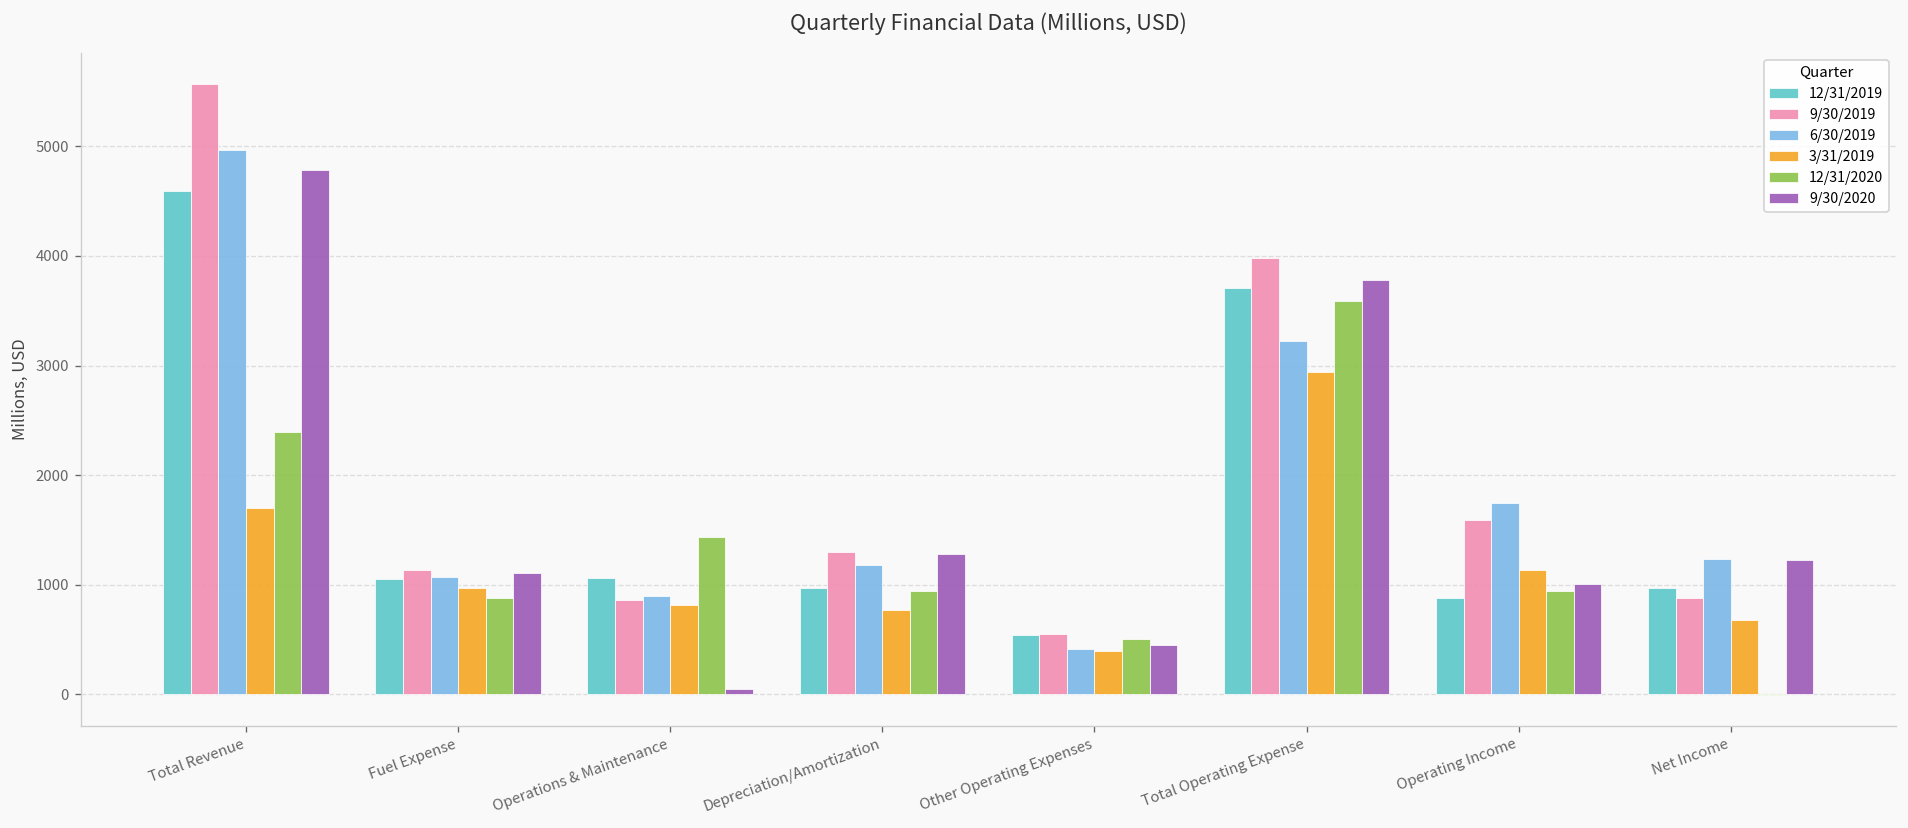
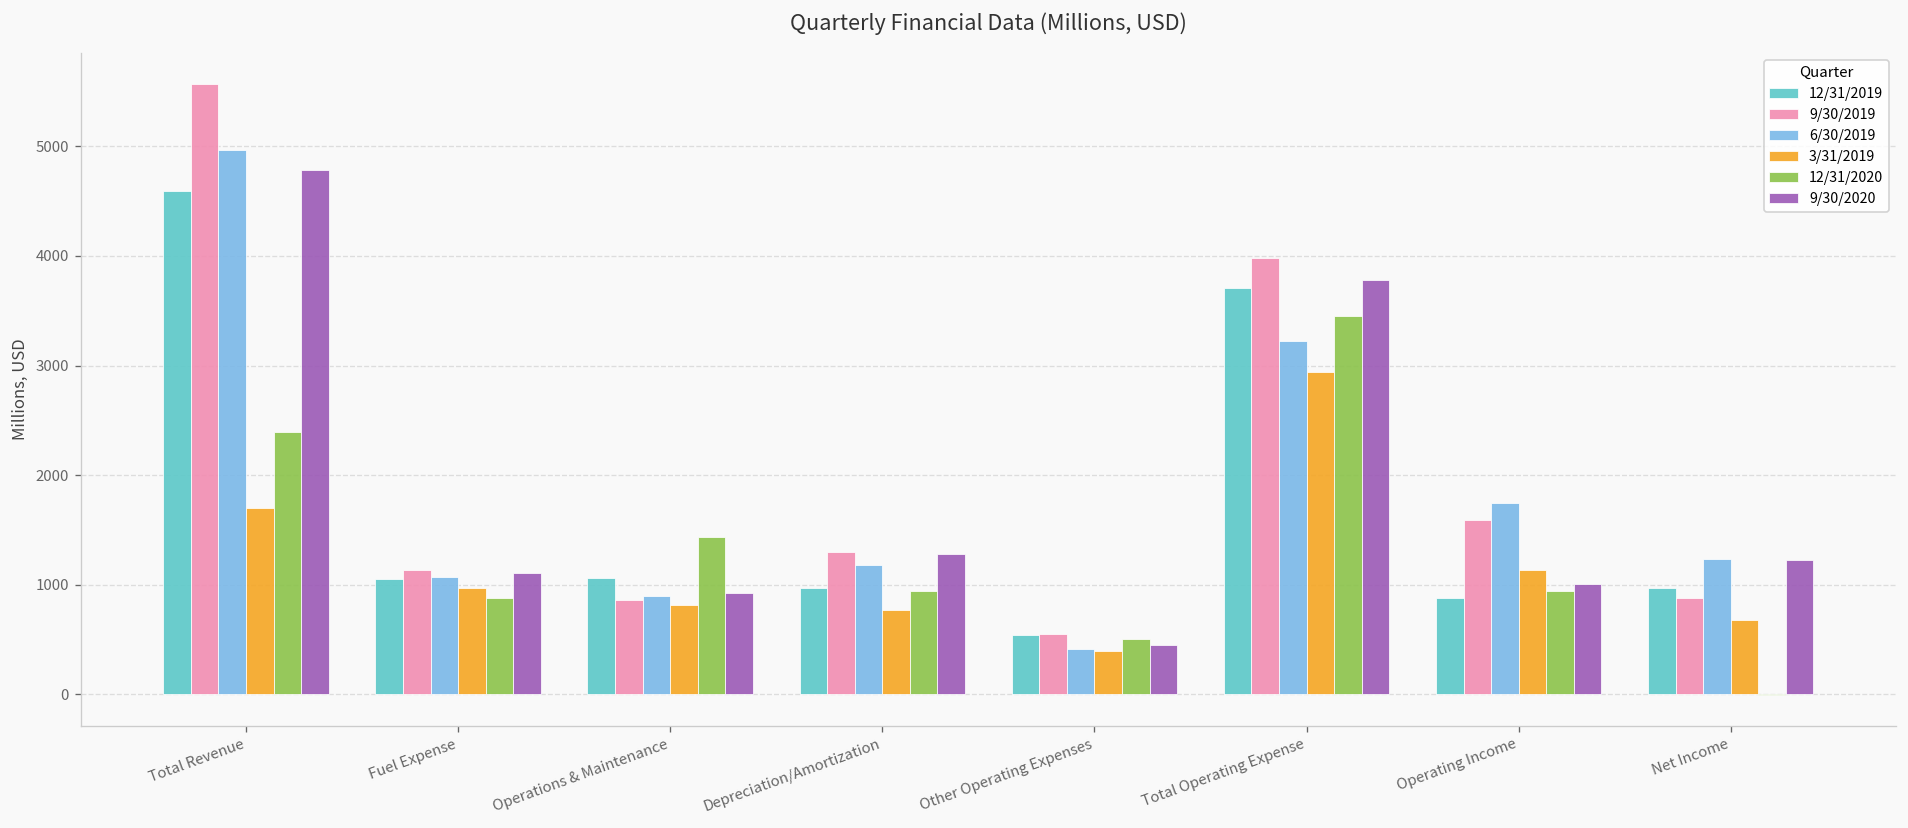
9/30/2020, Operations & Maintenance: 0 -> 900
12/31/2020, Total Operating Expense: 3600 -> 3500
